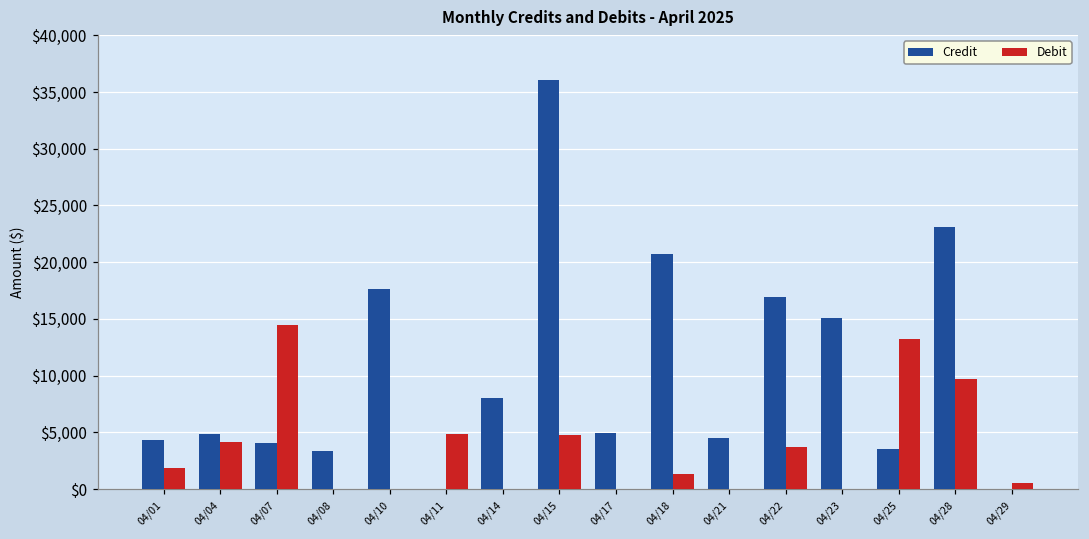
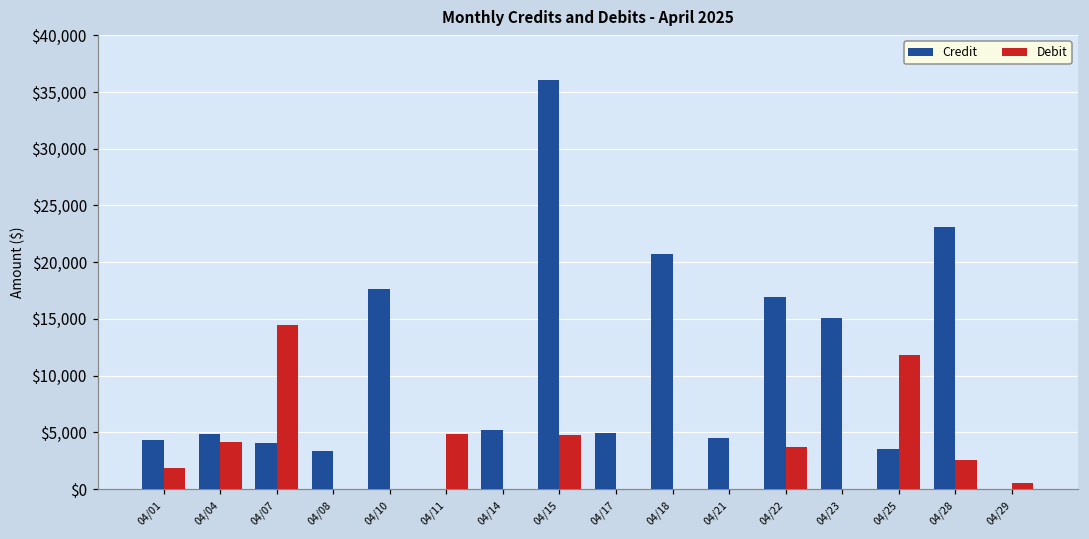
Credit, 04/14: $8,000 -> $5,200
Debit, 04/18: $1,300 -> $0
Debit, 04/25: $13,200 -> $11,800
Debit, 04/28: $9,700 -> $2,600
